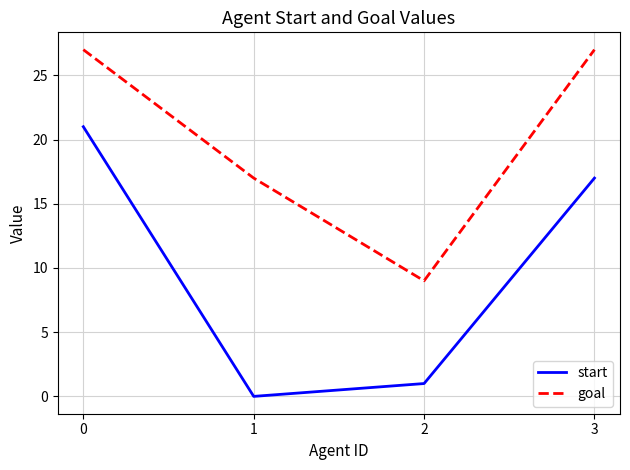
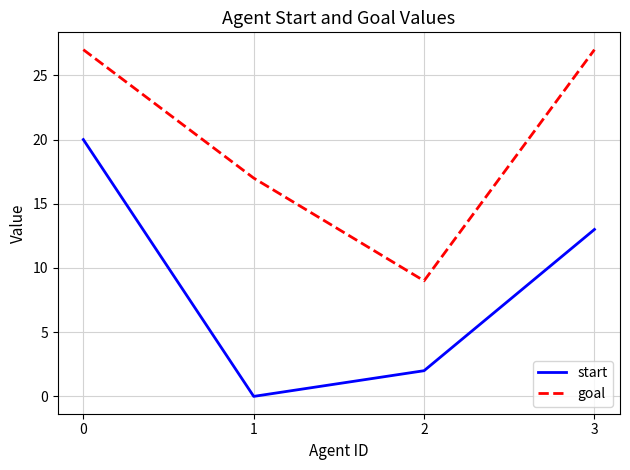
start, 0: 21 -> 20
start, 2: 1 -> 2
start, 3: 17 -> 13
